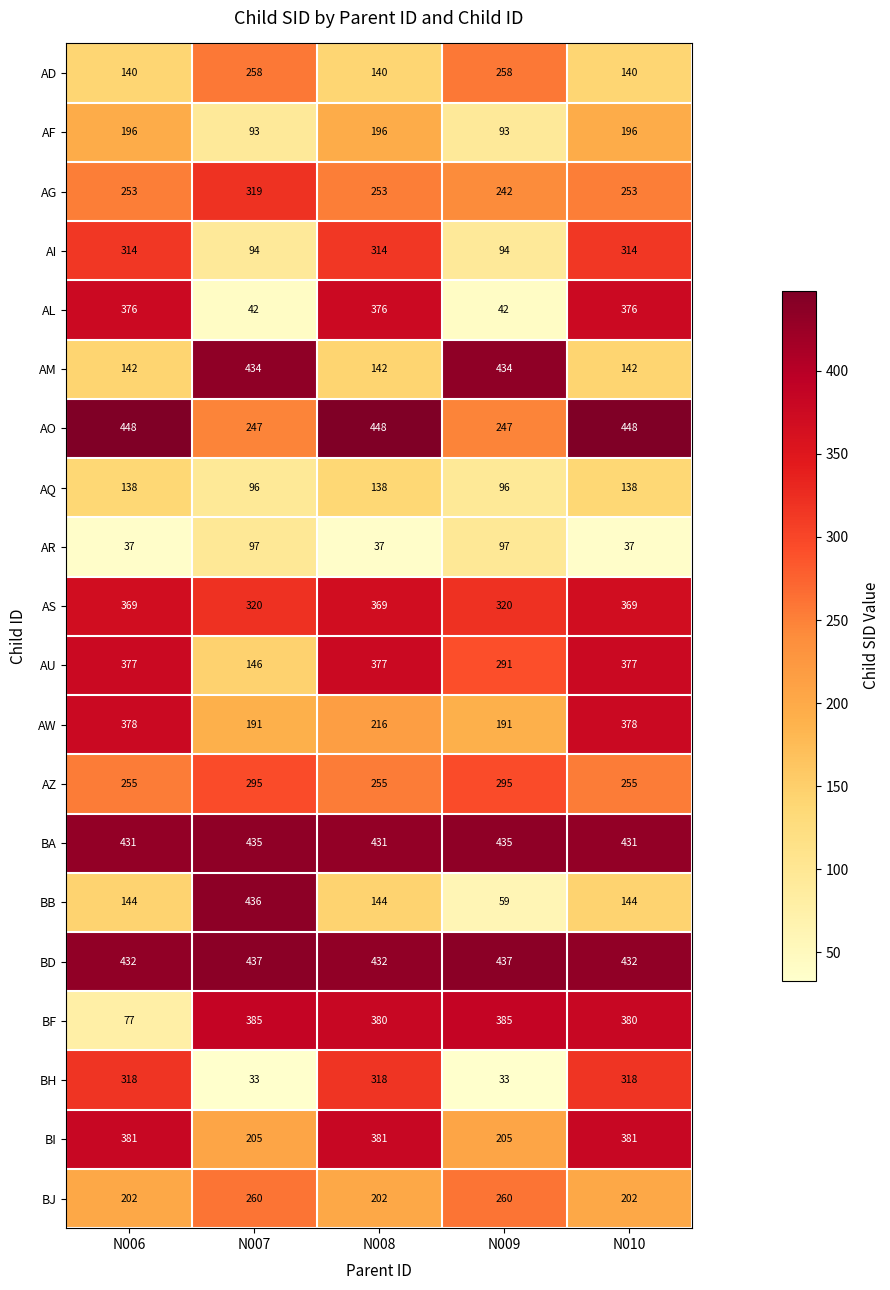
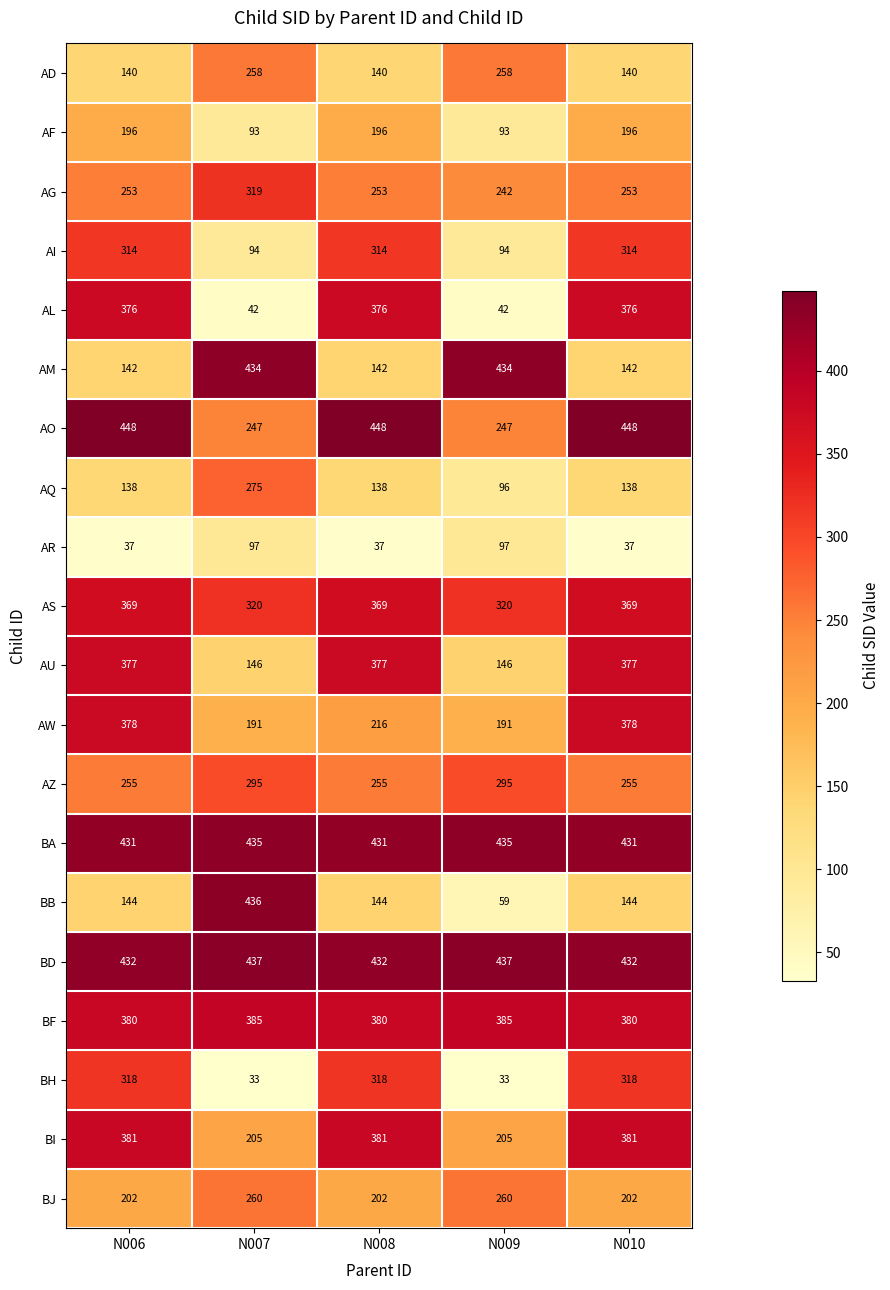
AQ, N007: 96 -> 275
AU, N009: 291 -> 146
BF, N006: 77 -> 380
